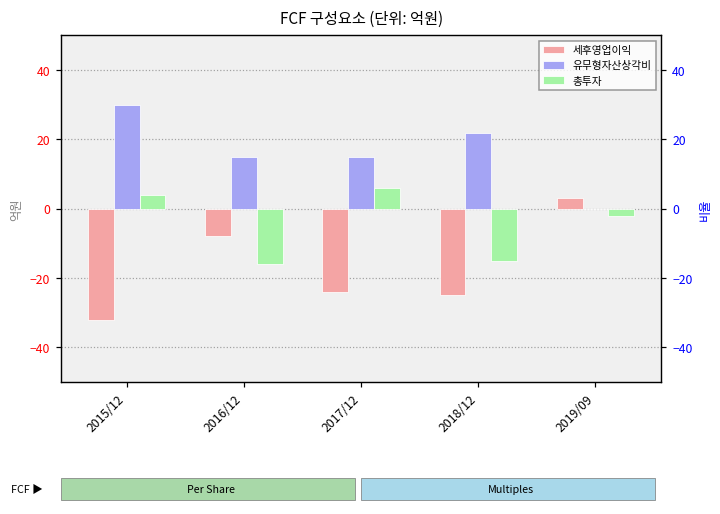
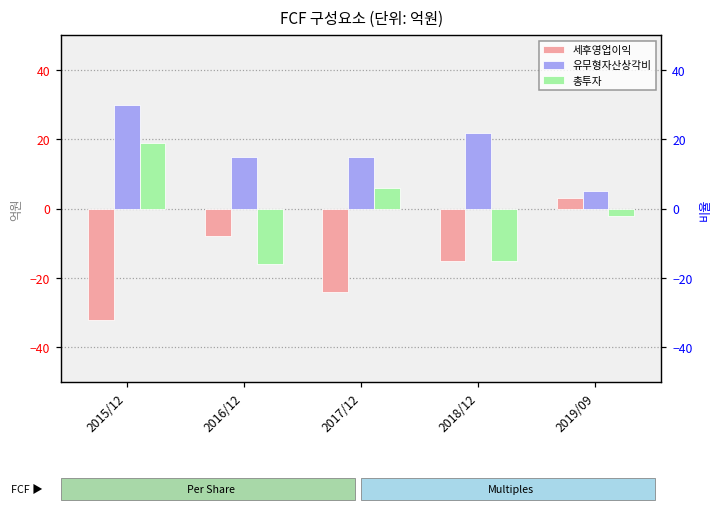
총투자, 2015/12: 4 -> 19
세후영업이익, 2018/12: -25 -> -15
유무형자산상각비, 2019/09: 0 -> 5
